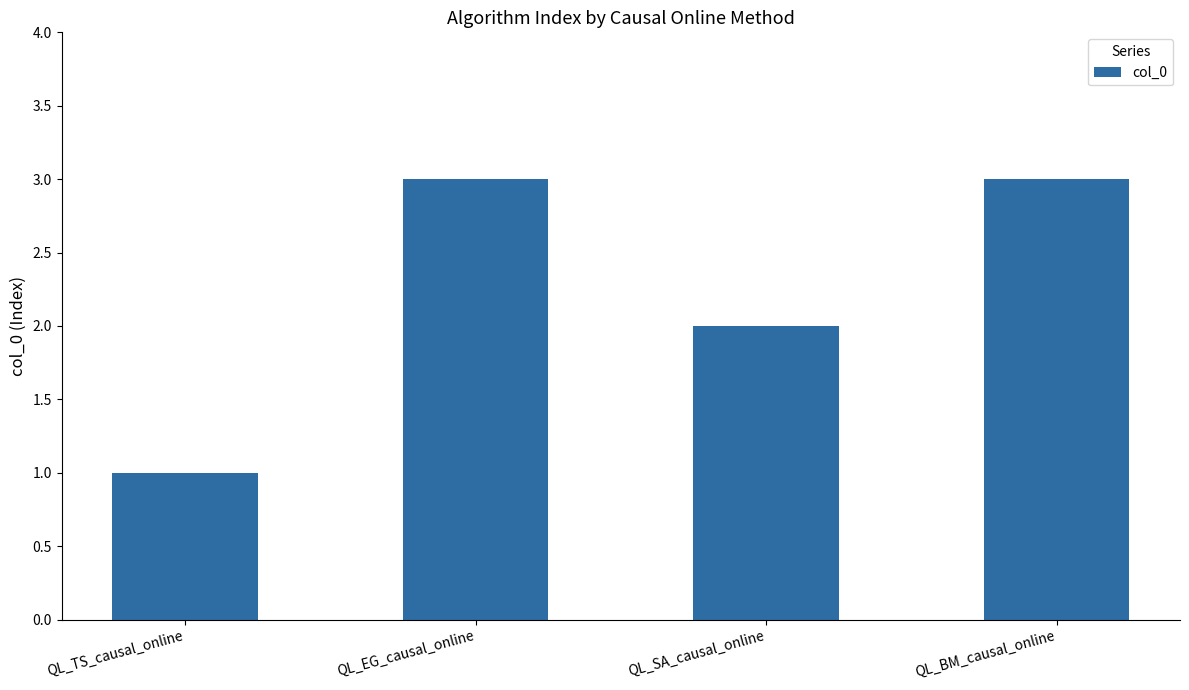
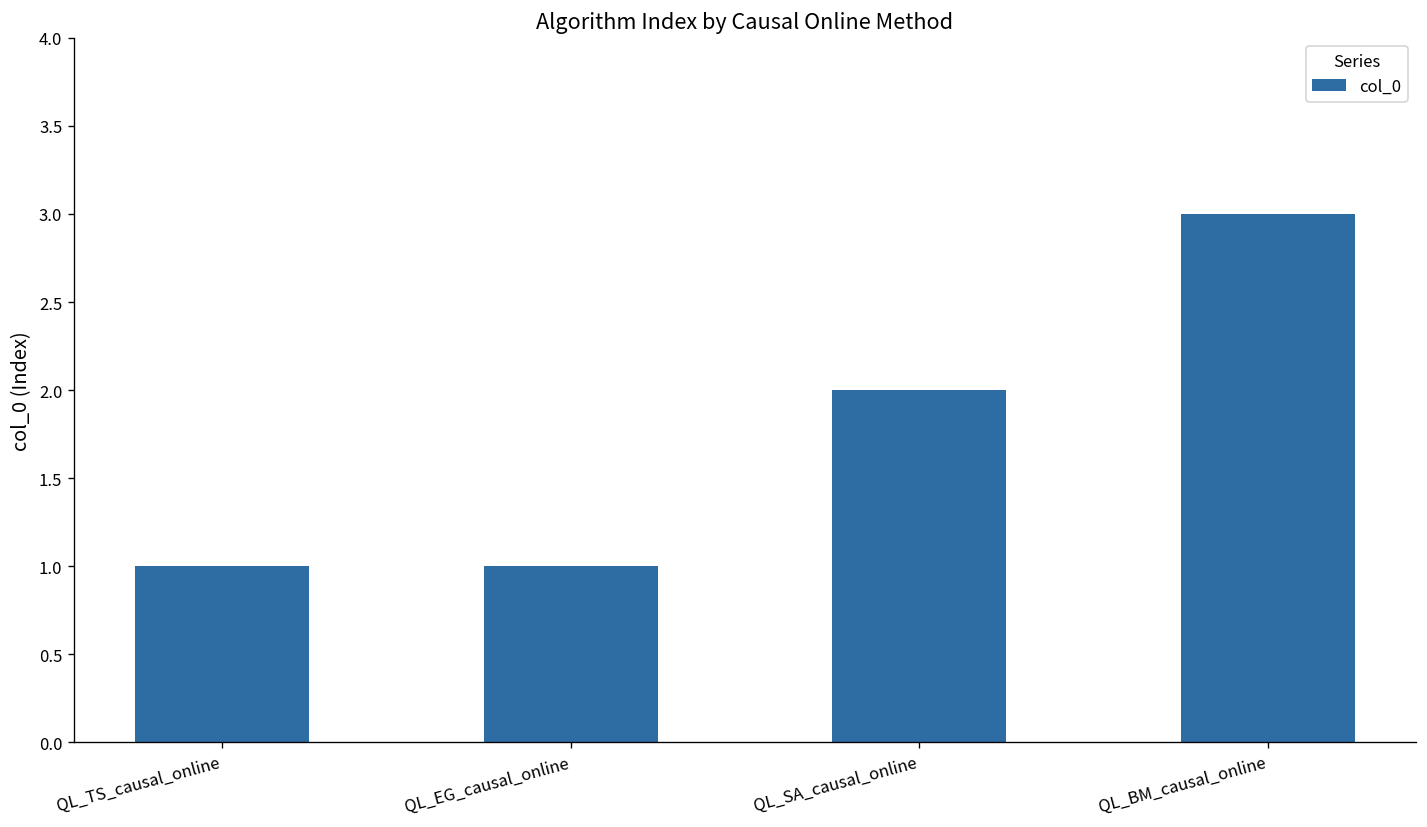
QL_EG_causal_online: 3 -> 1
